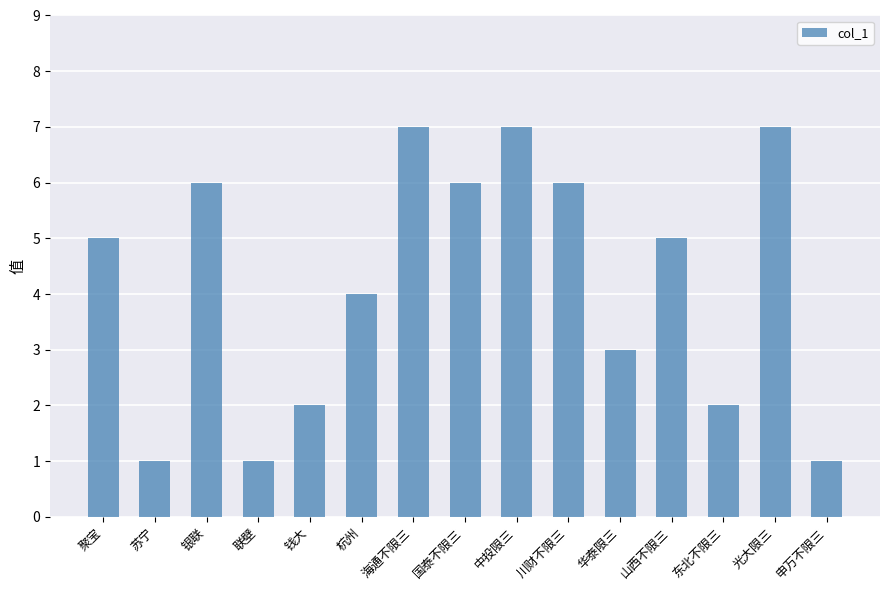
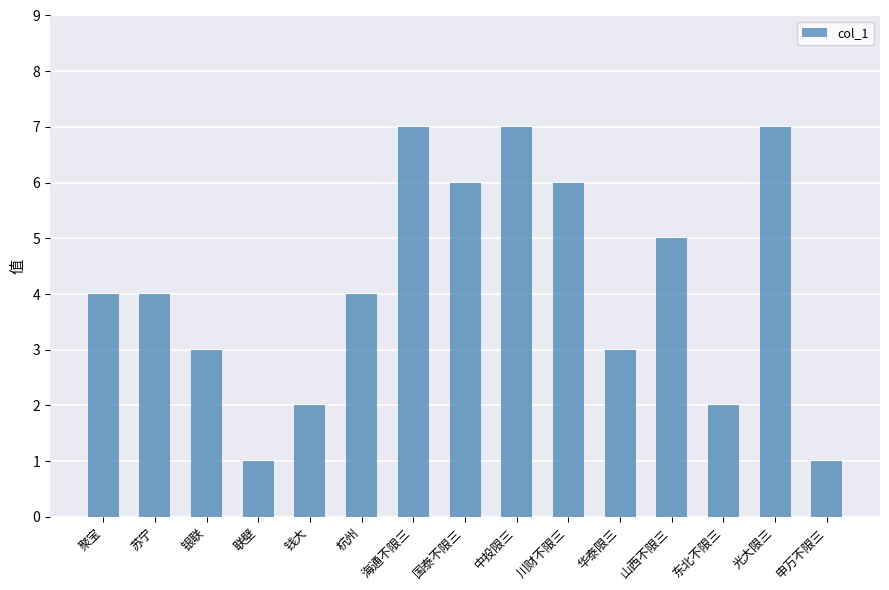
聚宝: 5 -> 4
苏宁: 1 -> 4
银联: 6 -> 3
